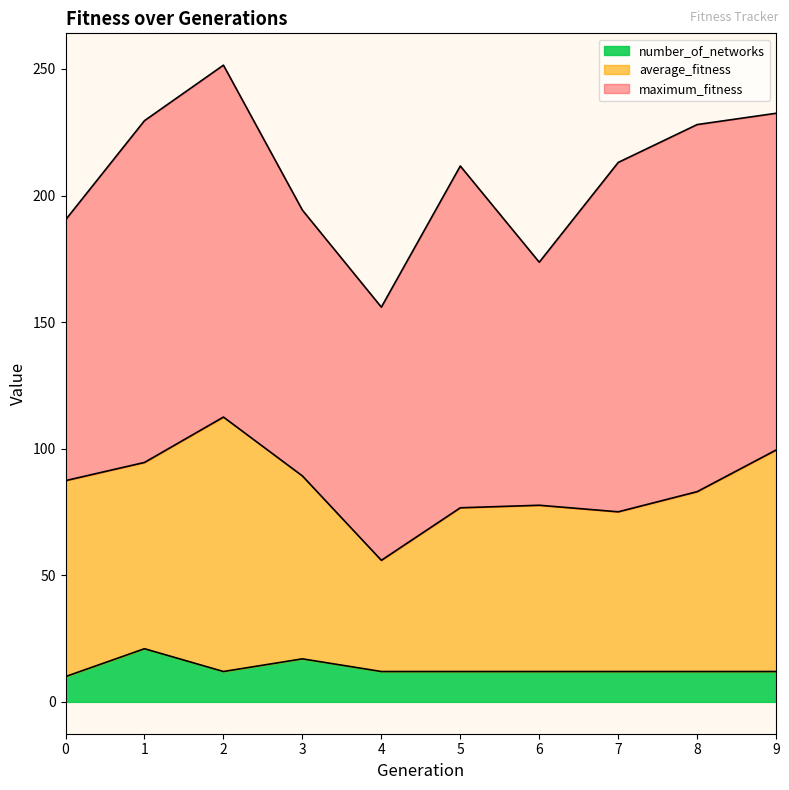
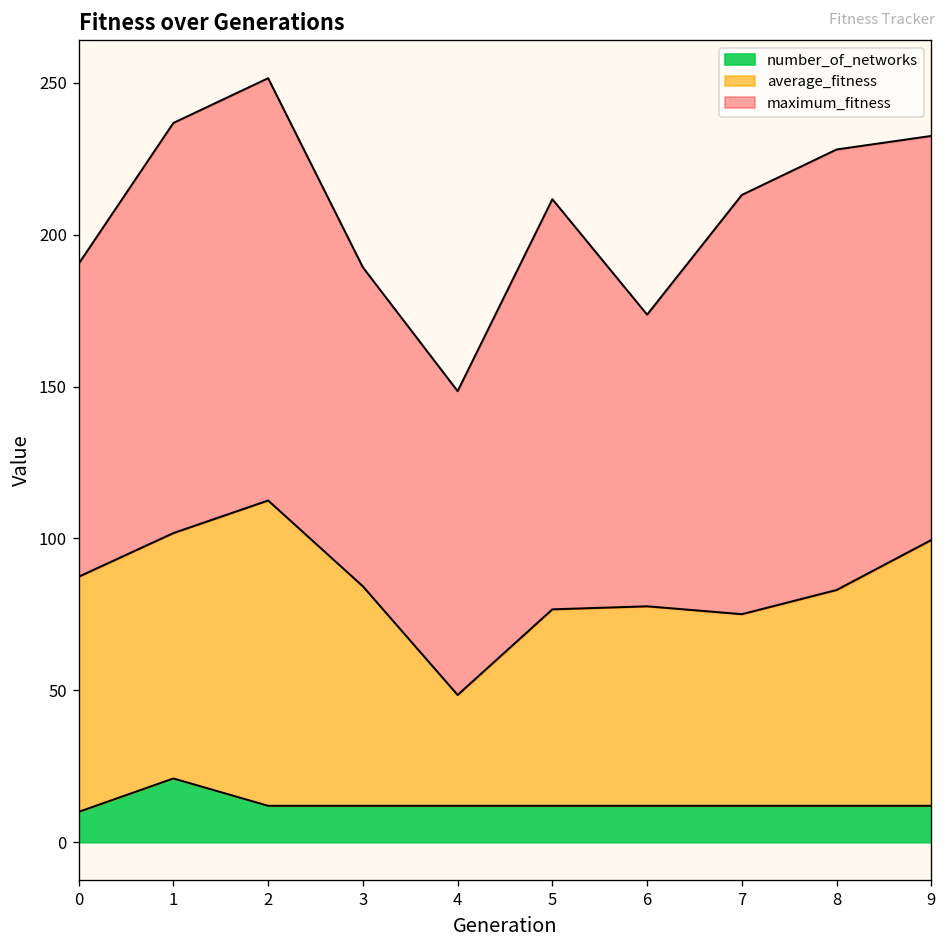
average_fitness, 1: 74 -> 81
number_of_networks, 3: 17 -> 12
average_fitness, 4: 44 -> 36
